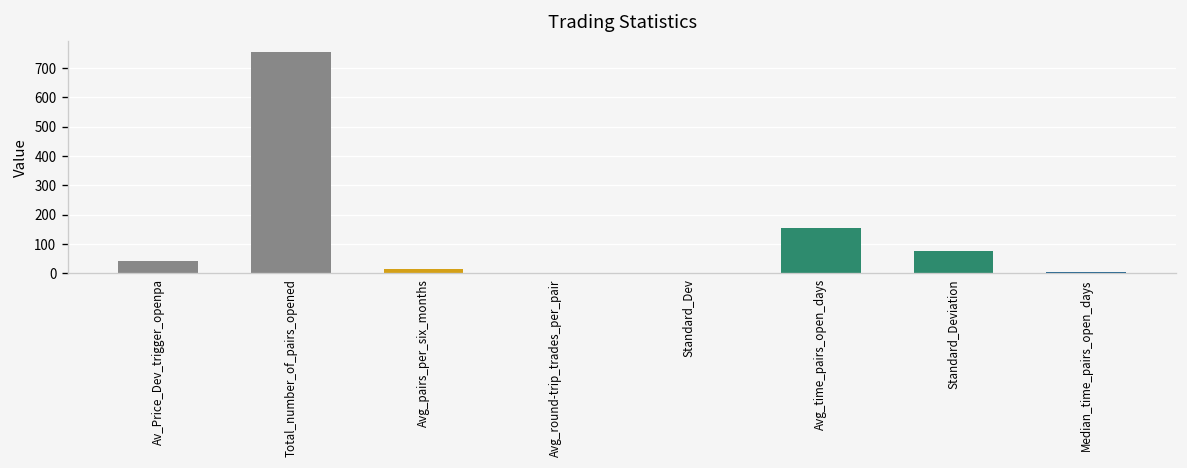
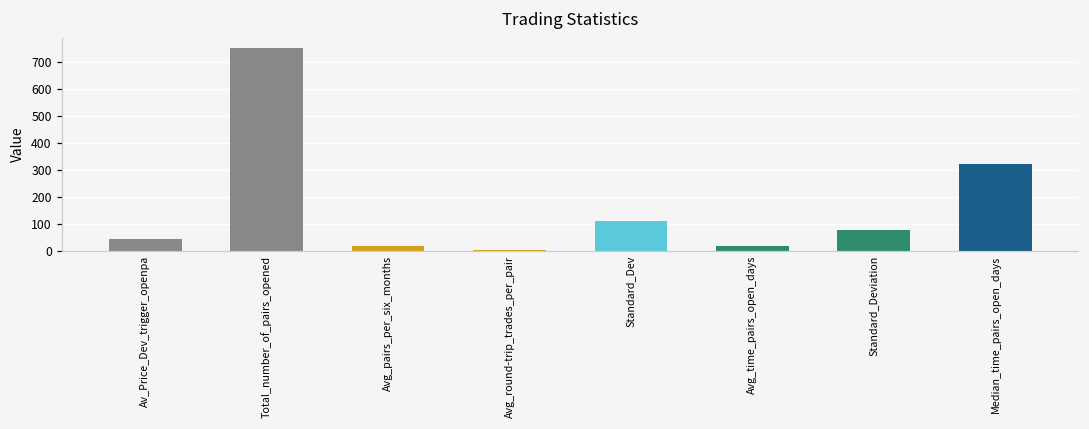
Standard_Dev: 0 -> 110
Avg_time_pairs_open_days: 150 -> 20
Median_time_pairs_open_days: 10 -> 320
